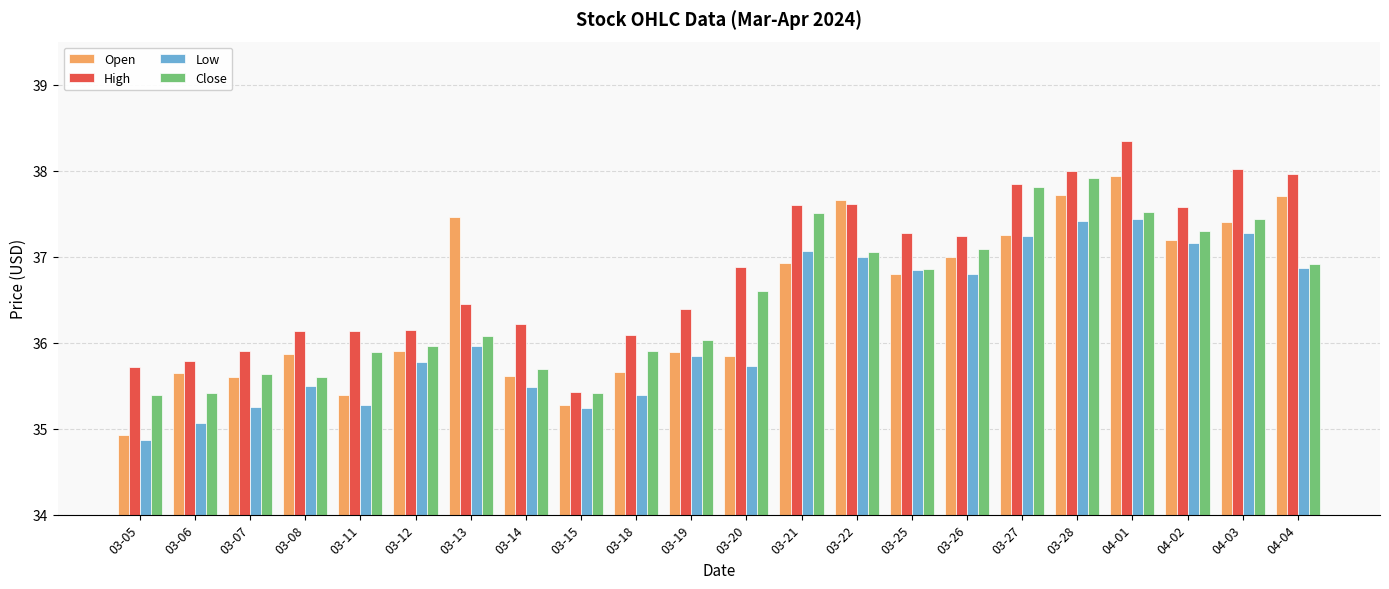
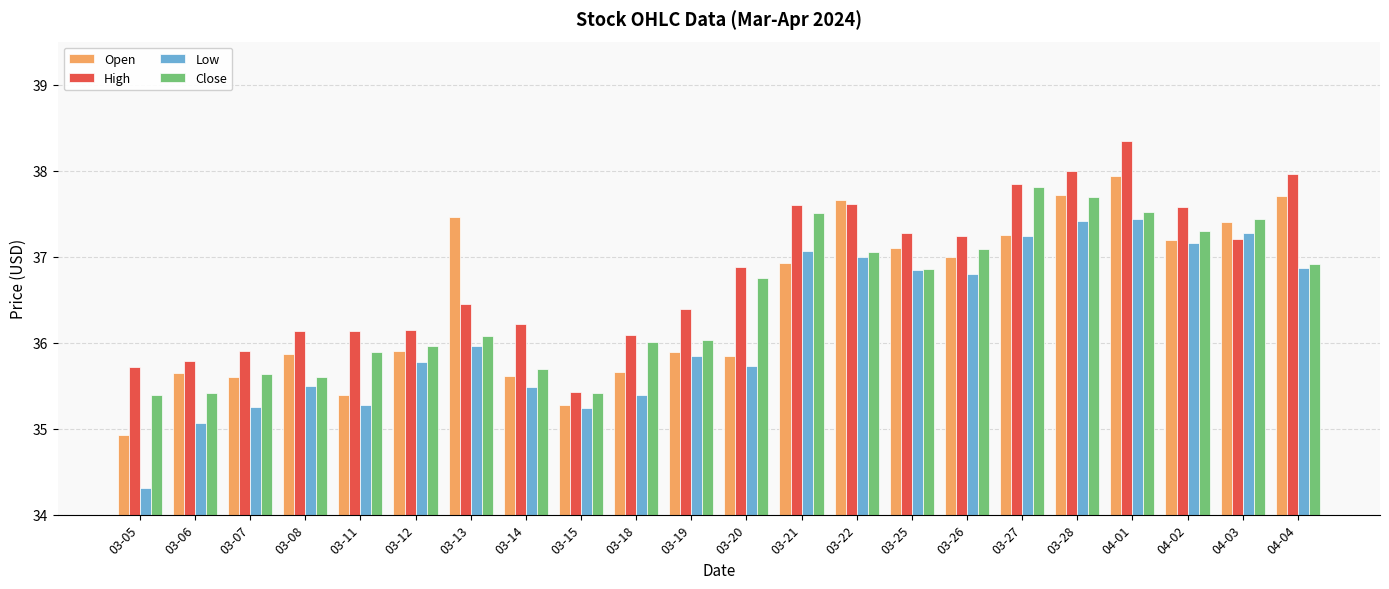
Low, 03-05: 34.9 -> 34.3
Close, 03-18: 35.9 -> 36.0
Close, 03-20: 36.6 -> 36.8
Open, 03-25: 36.8 -> 37.1
Close, 03-28: 37.9 -> 37.7
High, 04-03: 38.0 -> 37.2
